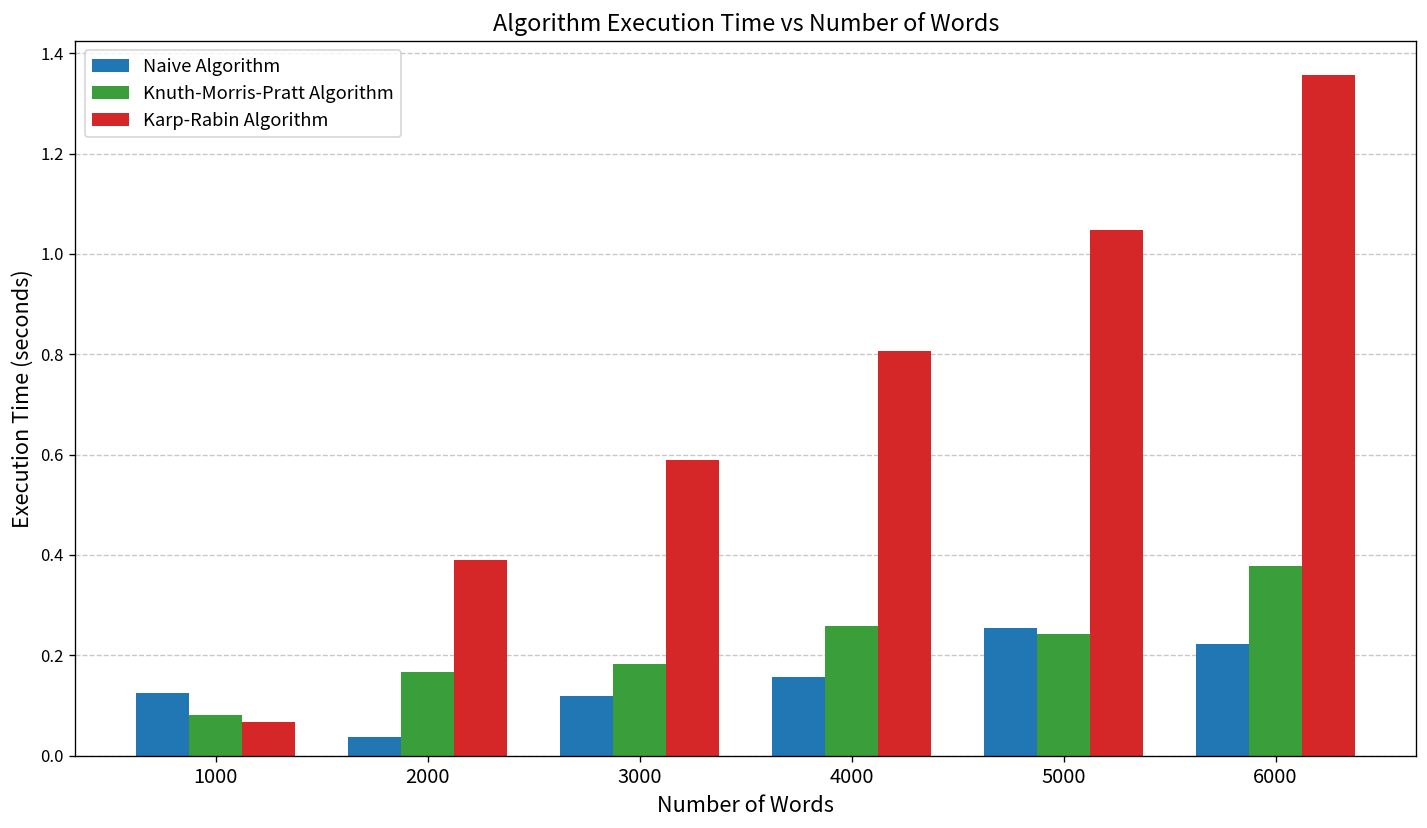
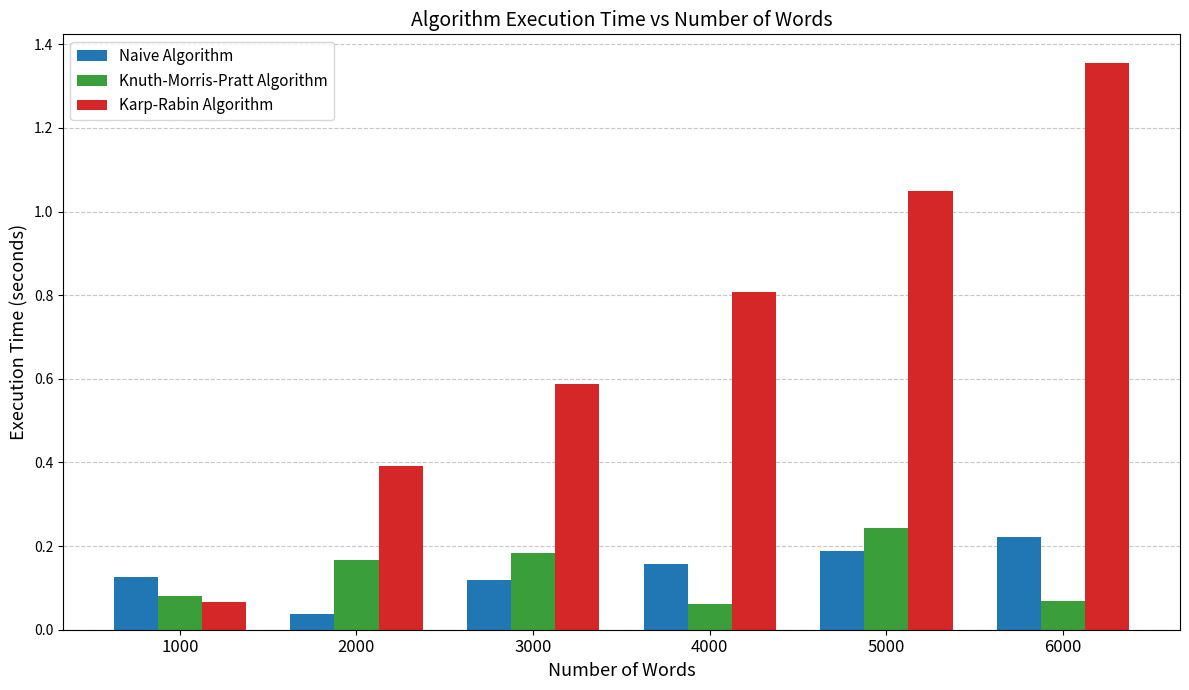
Knuth-Morris-Pratt Algorithm, 4000: 0.26 -> 0.06
Naive Algorithm, 5000: 0.25 -> 0.19
Knuth-Morris-Pratt Algorithm, 6000: 0.38 -> 0.07
